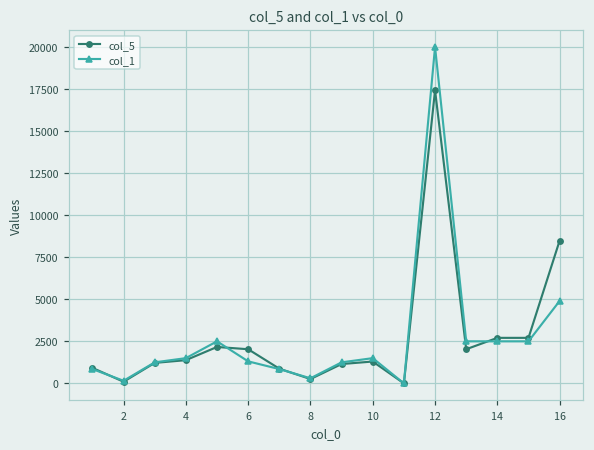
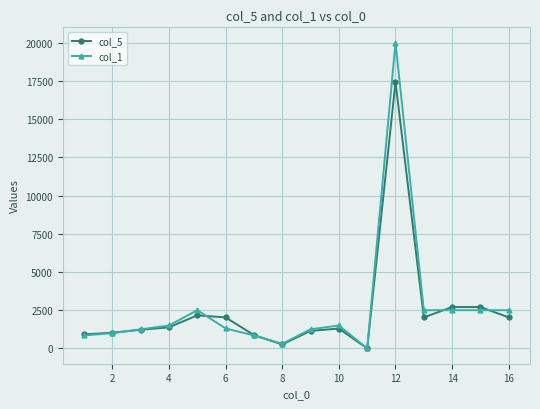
col_5, 2: 100 -> 1000
col_1, 2: 200 -> 1000
col_5, 16: 8500 -> 2000
col_1, 16: 4900 -> 2500
